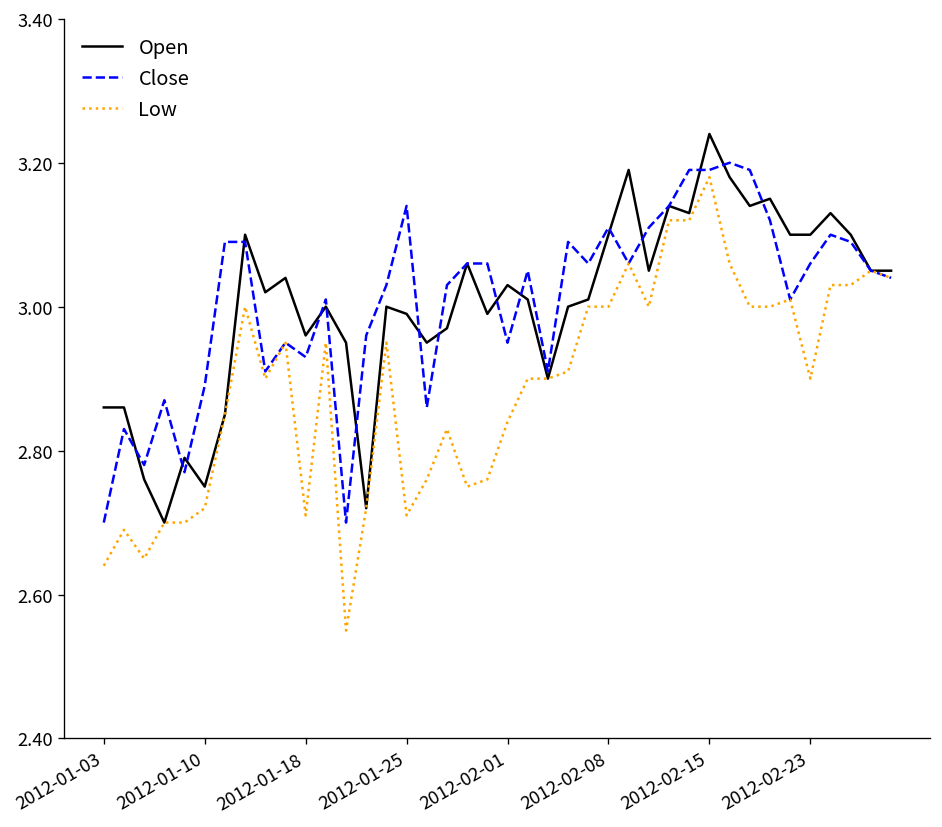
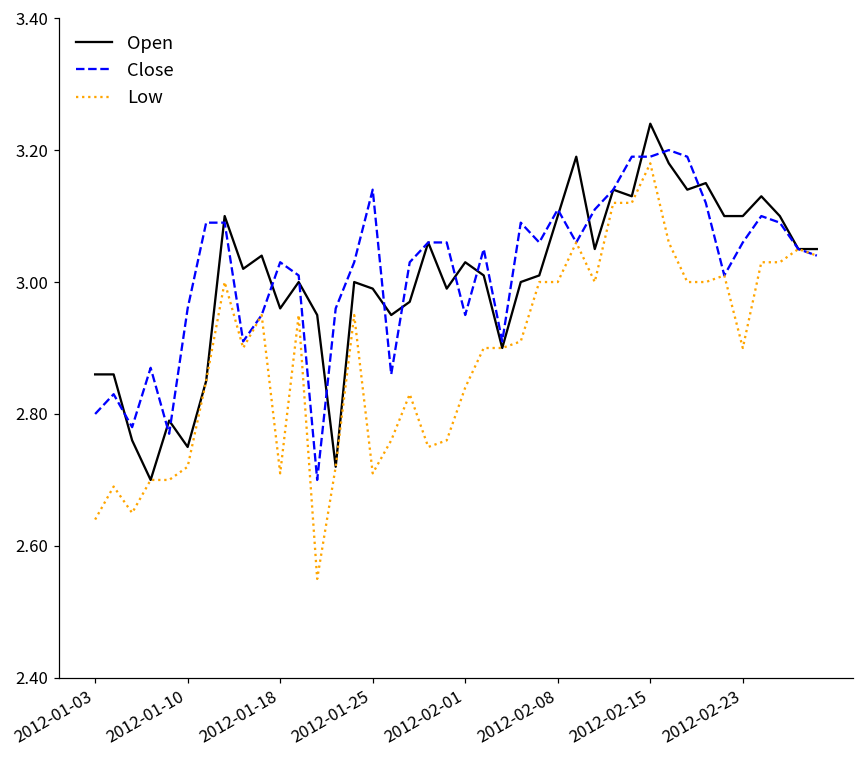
Close, 2012-01-03: 2.7 -> 2.8
Close, 2012-01-10: 2.89 -> 2.96
Close, 2012-01-18: 2.93 -> 3.03
